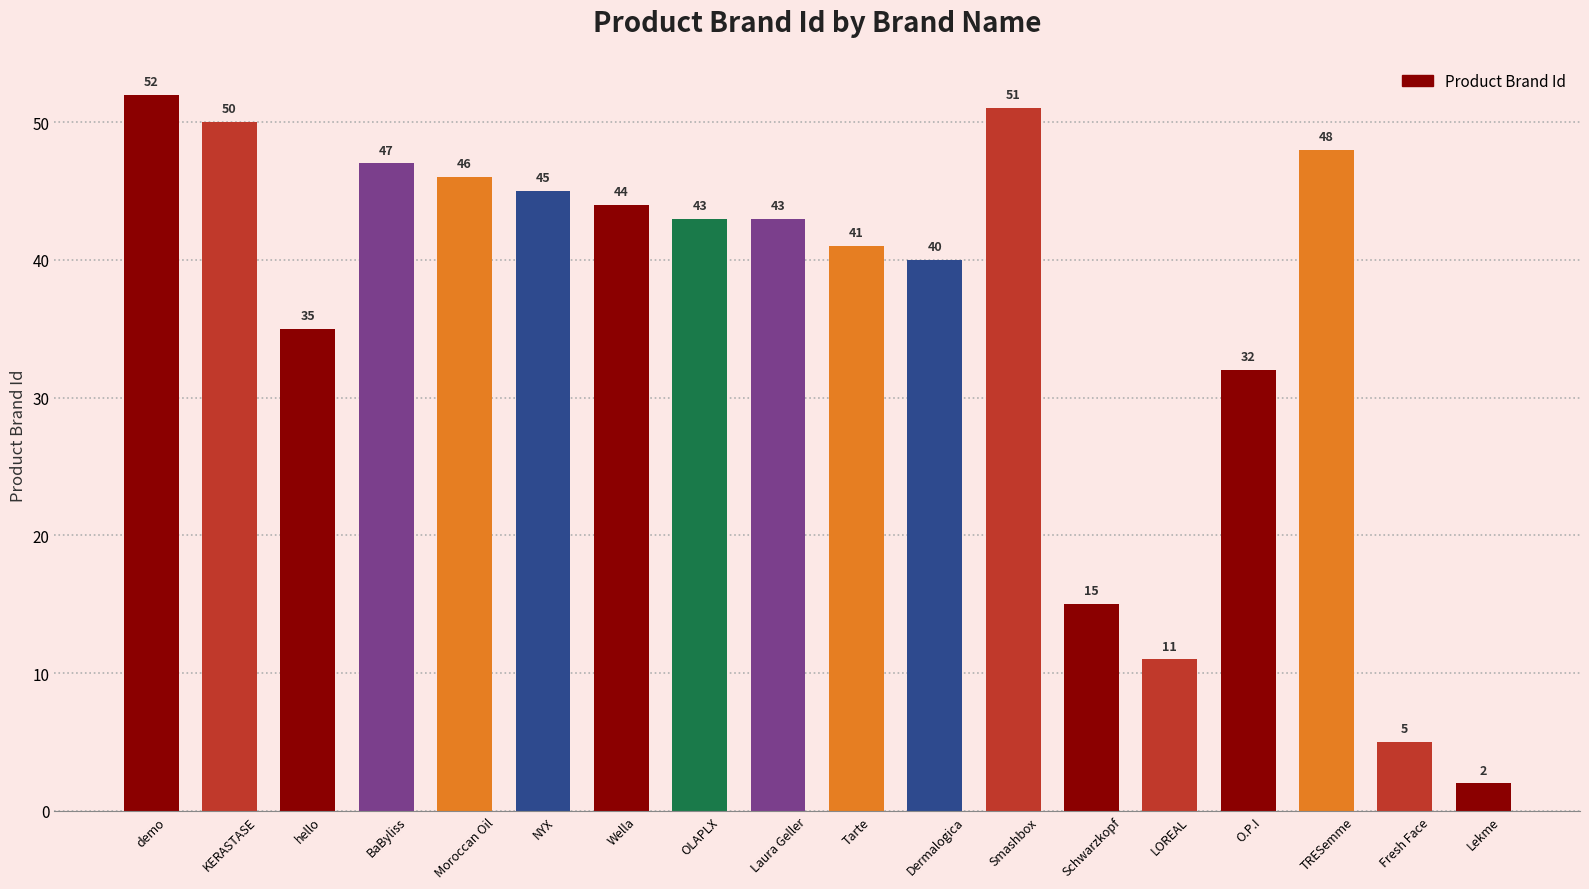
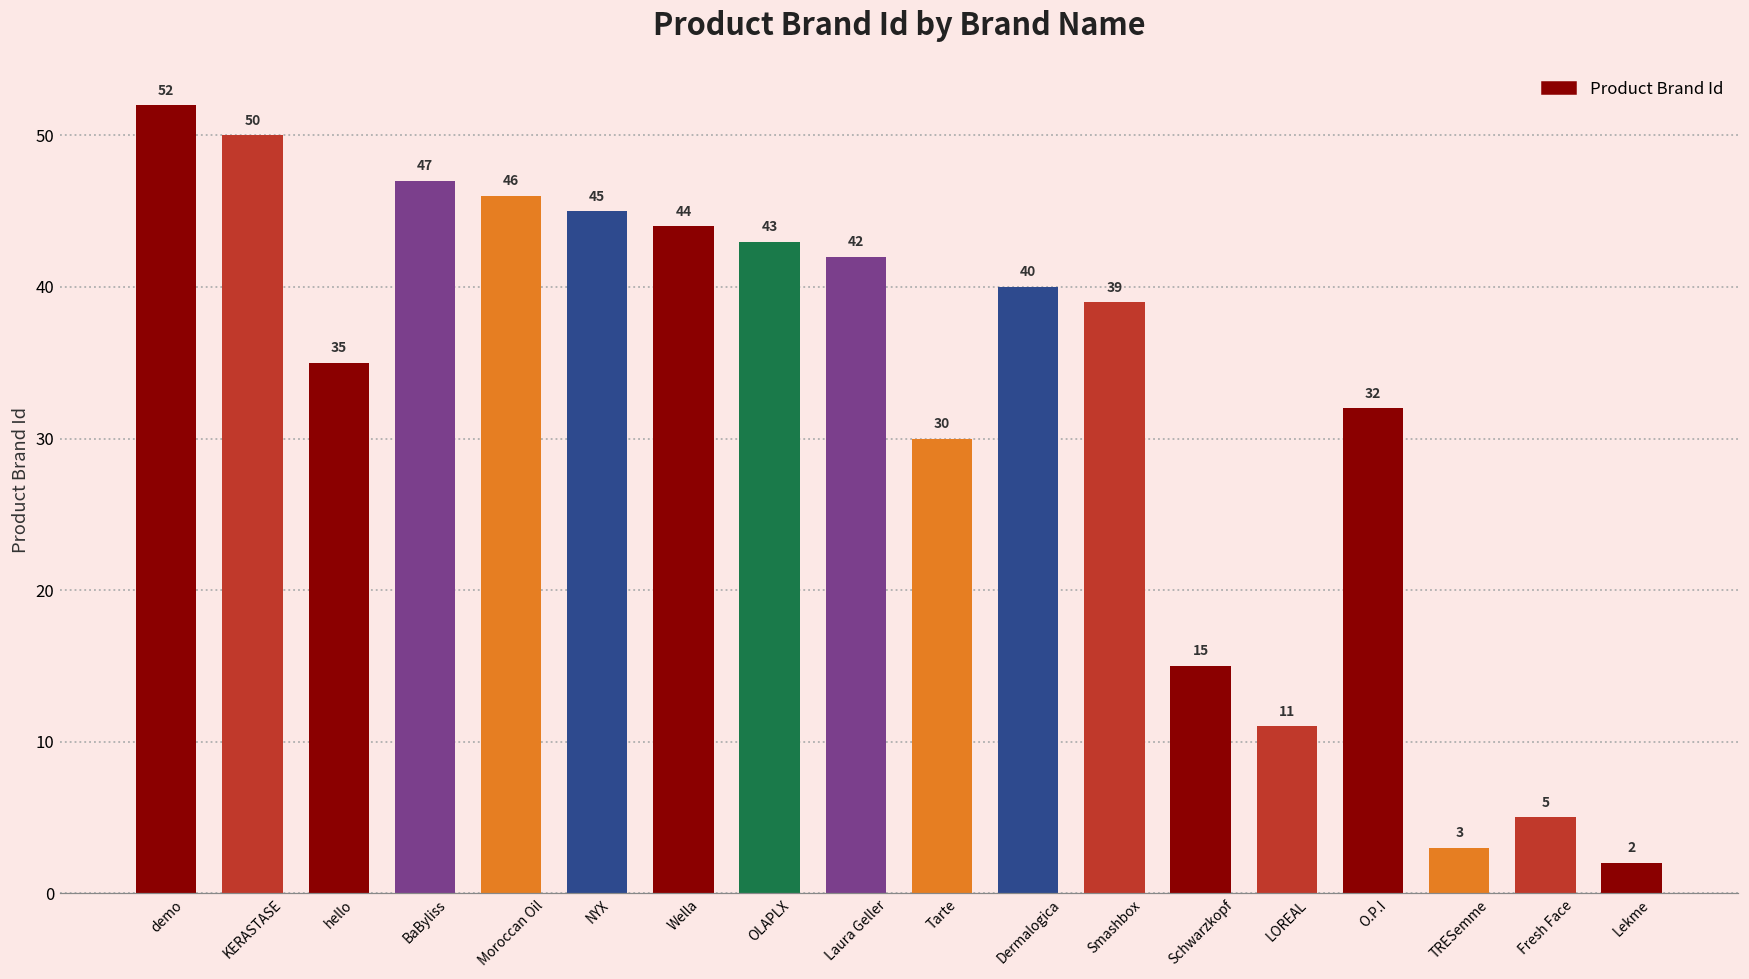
Laura Geller: 43 -> 42
Tarte: 41 -> 30
Smashbox: 51 -> 39
TRESemme: 48 -> 3
